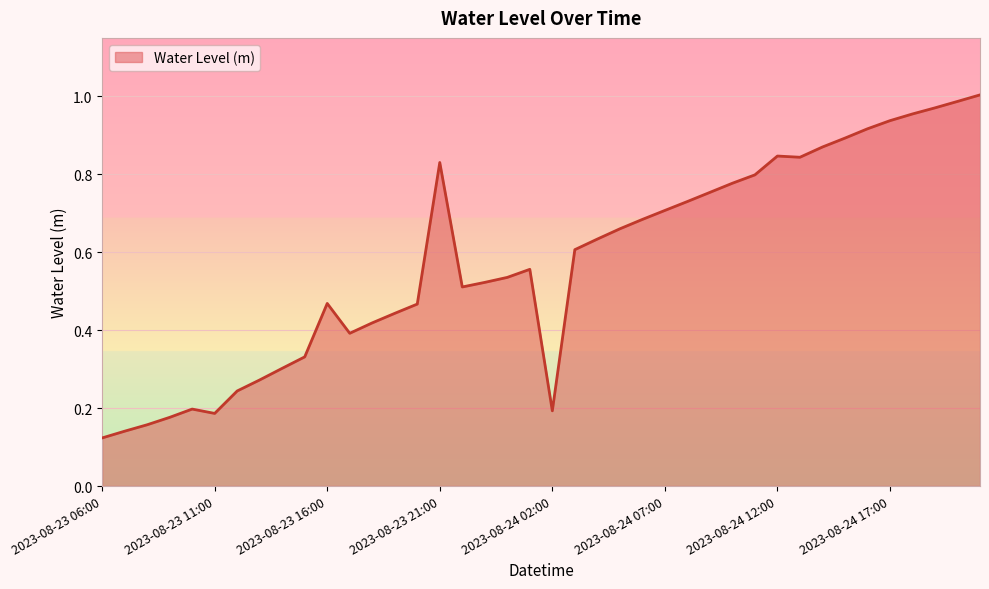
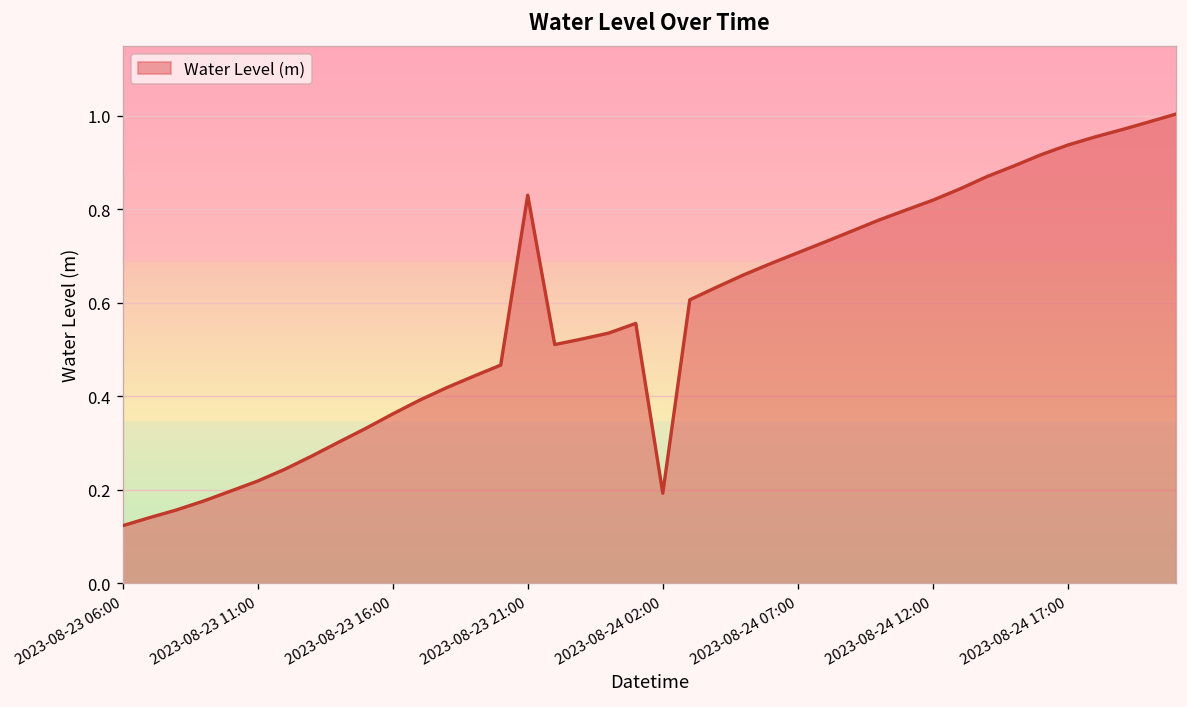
2023-08-23 11:00: 0.19 -> 0.22
2023-08-23 16:00: 0.47 -> 0.36
2023-08-24 12:00: 0.85 -> 0.82
